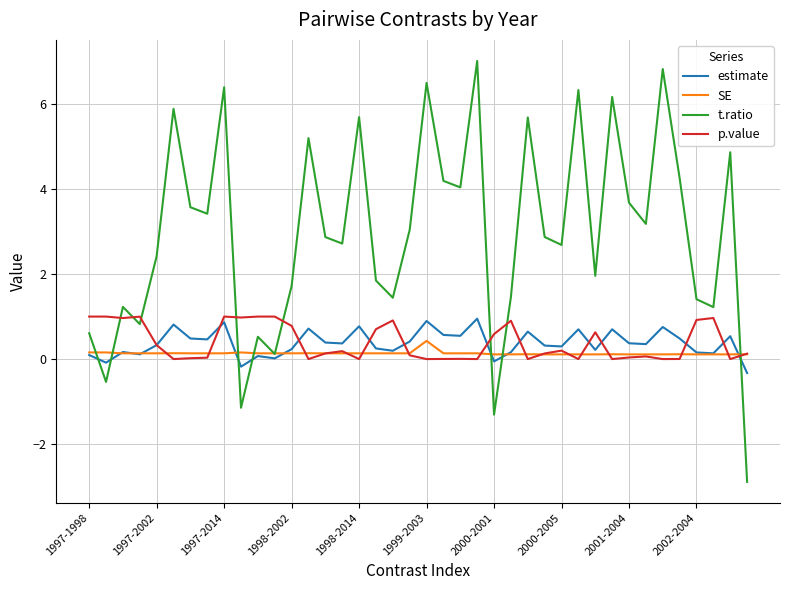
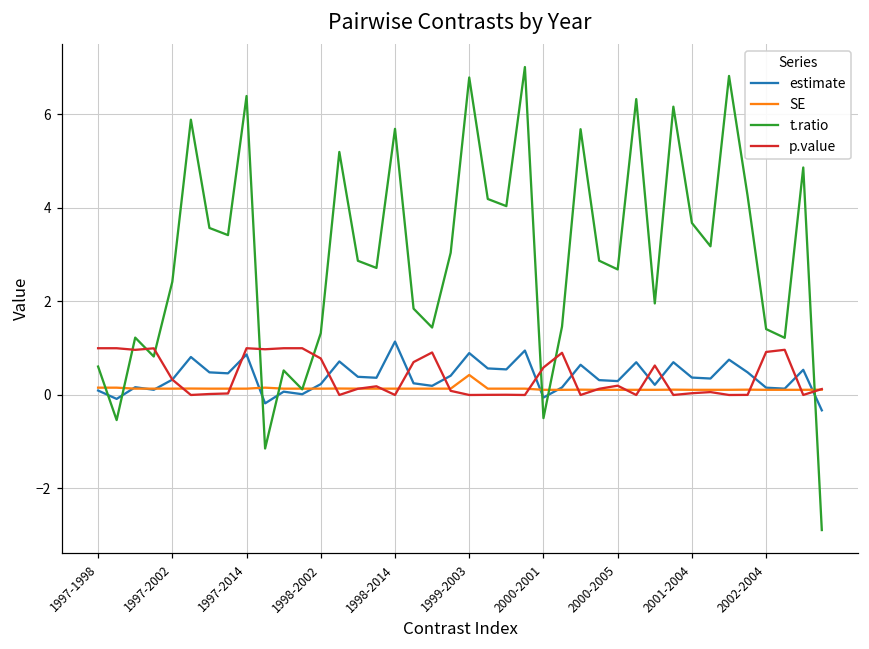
t.ratio, 1998-2002: 1.7 -> 1.3
estimate, 1998-2014: 0.8 -> 1.1
t.ratio, 1999-2003: 6.5 -> 6.8
t.ratio, 2000-2001: -1.3 -> -0.5
